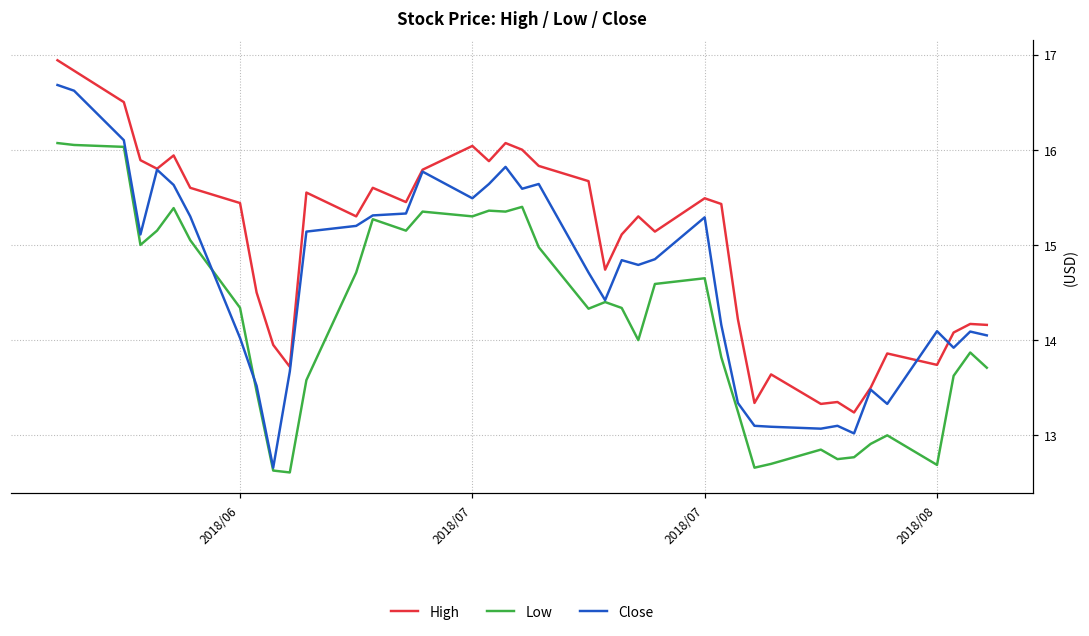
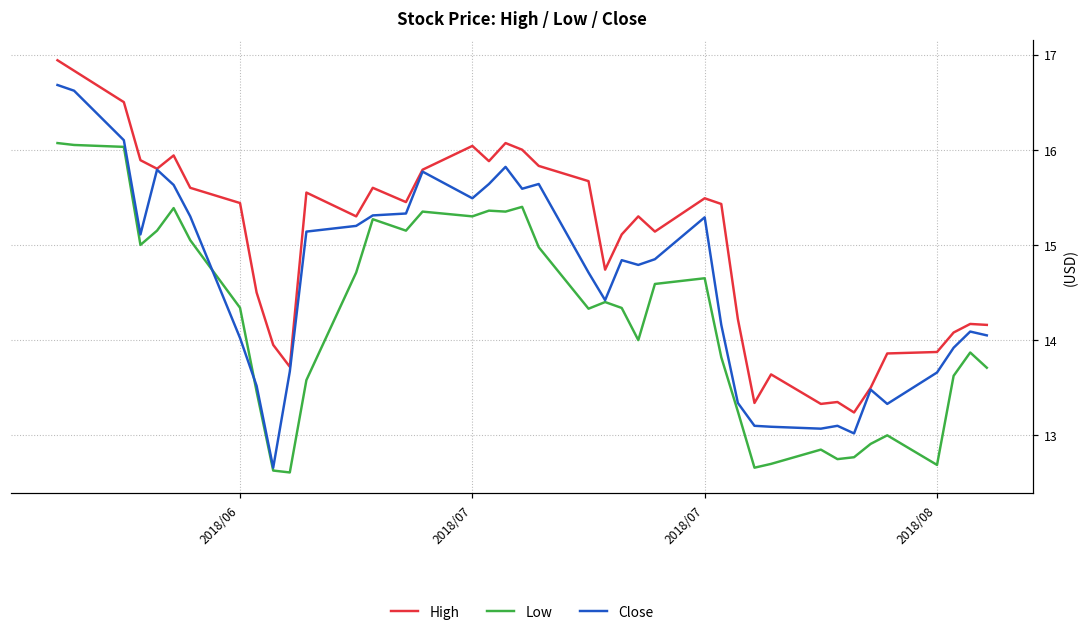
High, 2018/08: 13.7 -> 13.9
Close, 2018/08: 14.1 -> 13.7
